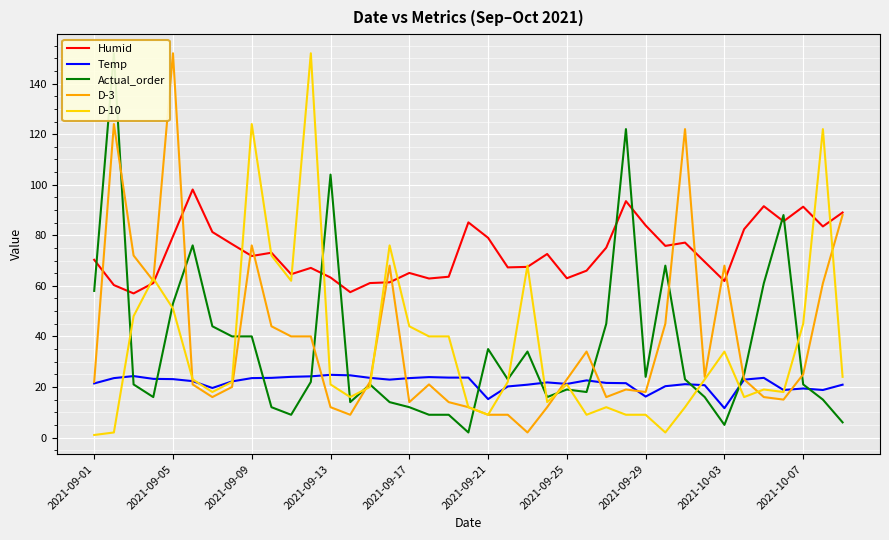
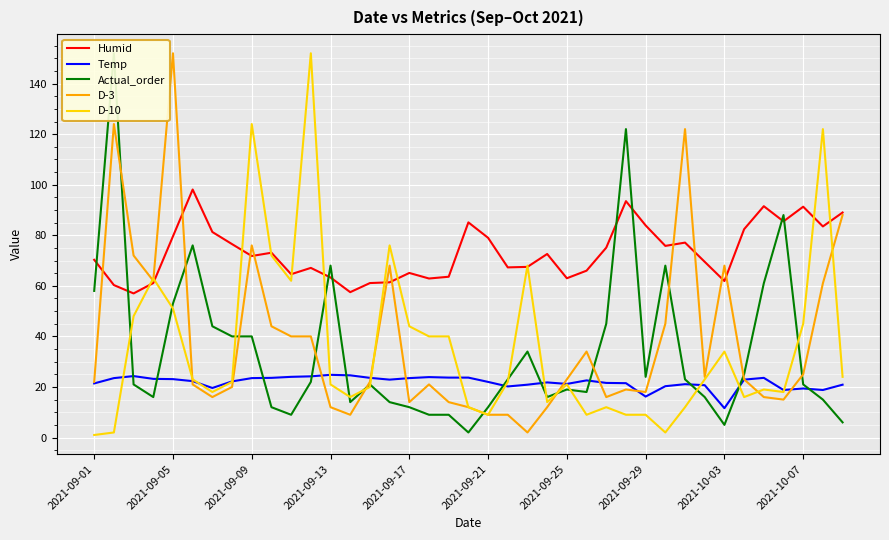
Actual_order, 2021-09-13: 104 -> 68
Temp, 2021-09-21: 15 -> 22
Actual_order, 2021-09-21: 35 -> 12
